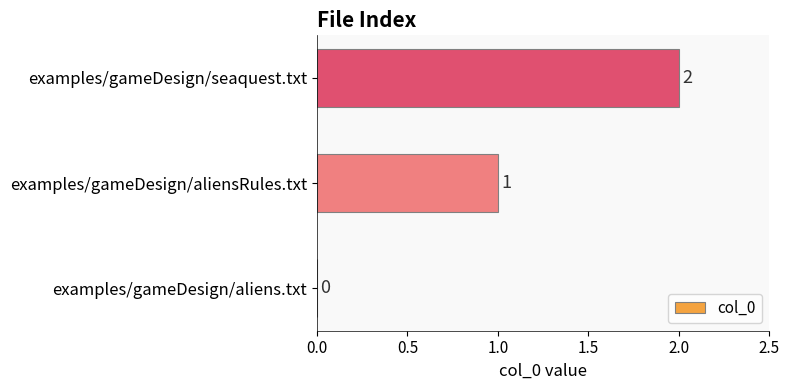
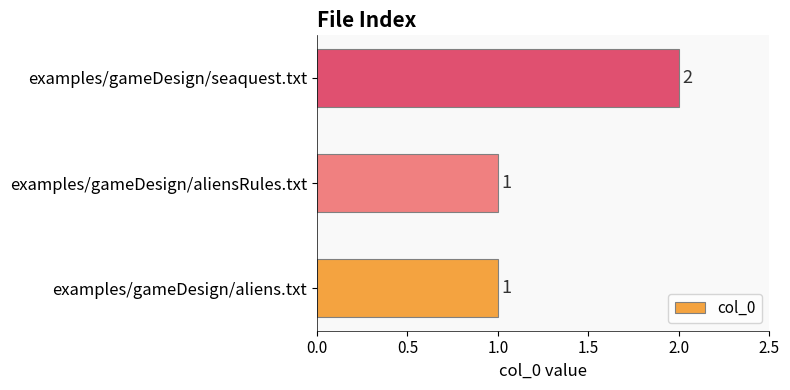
examples/gameDesign/aliens.txt: 0 -> 1
